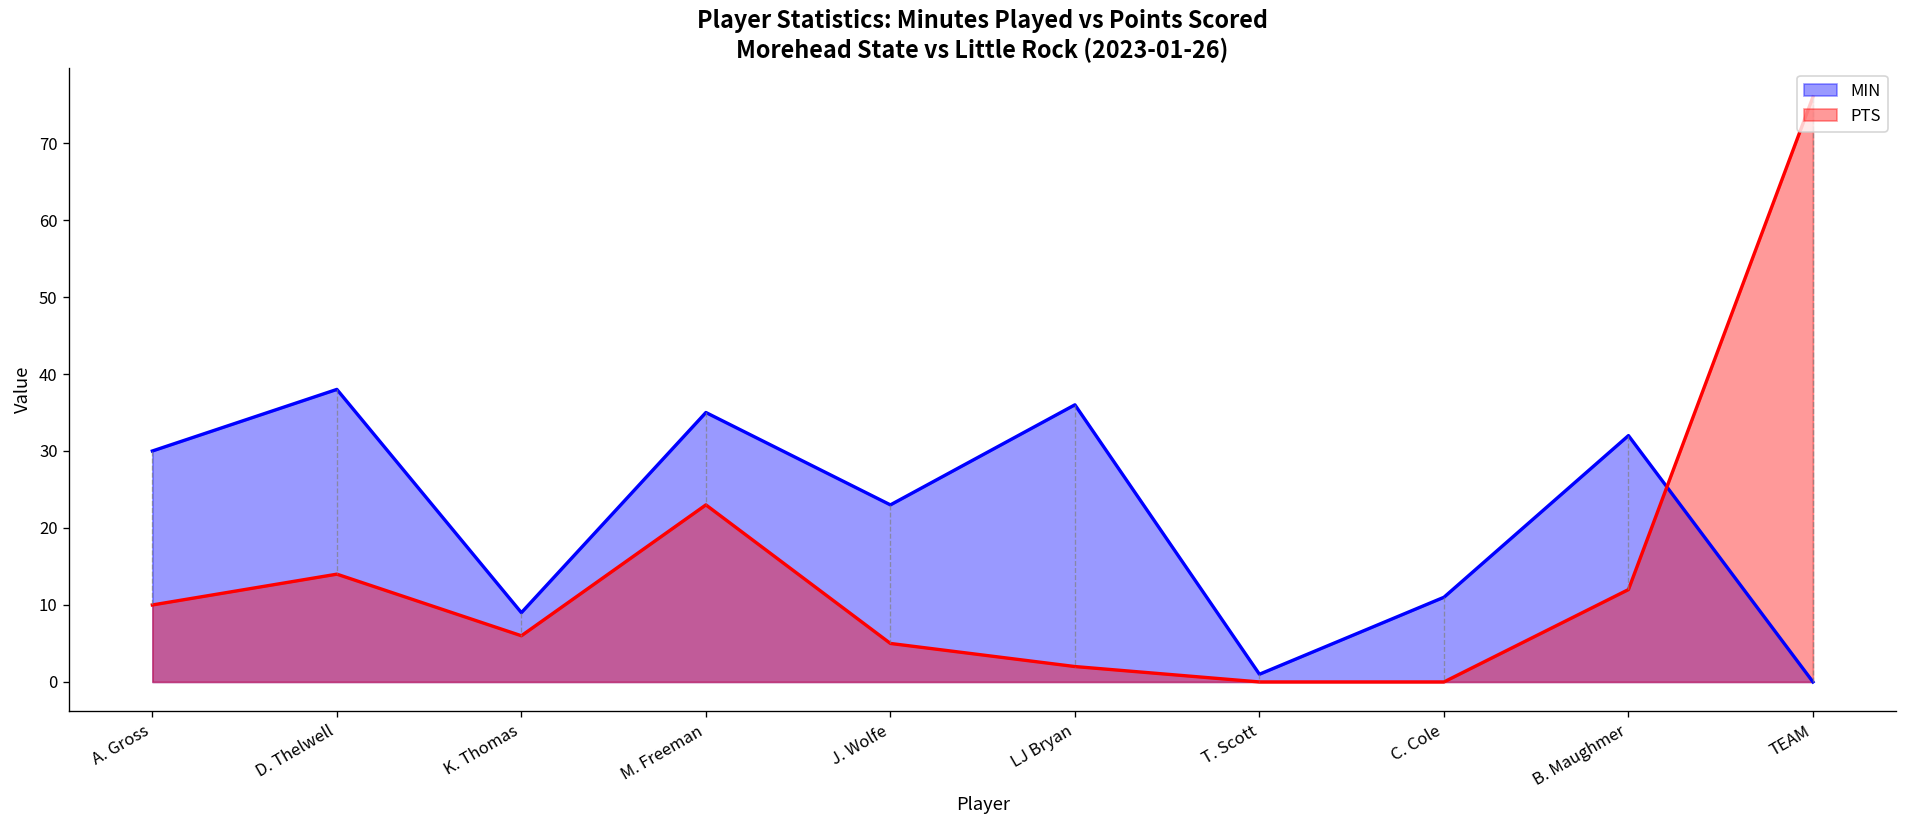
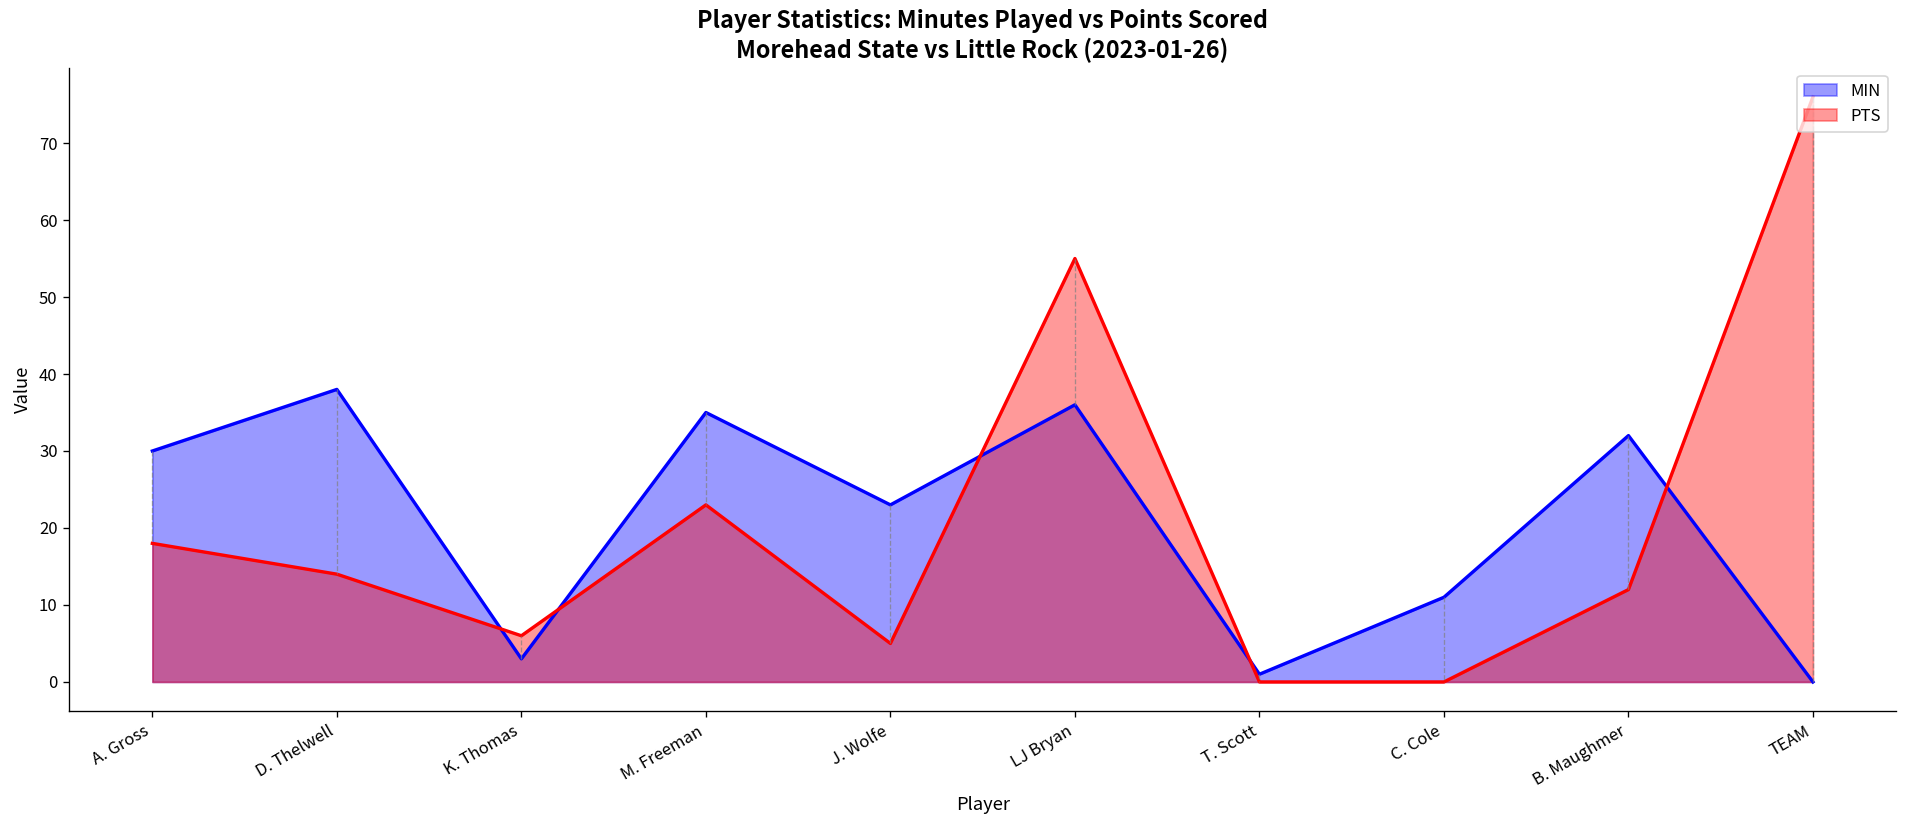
PTS, A. Gross: 10 -> 18
MIN, K. Thomas: 9 -> 3
PTS, LJ Bryan: 2 -> 55
